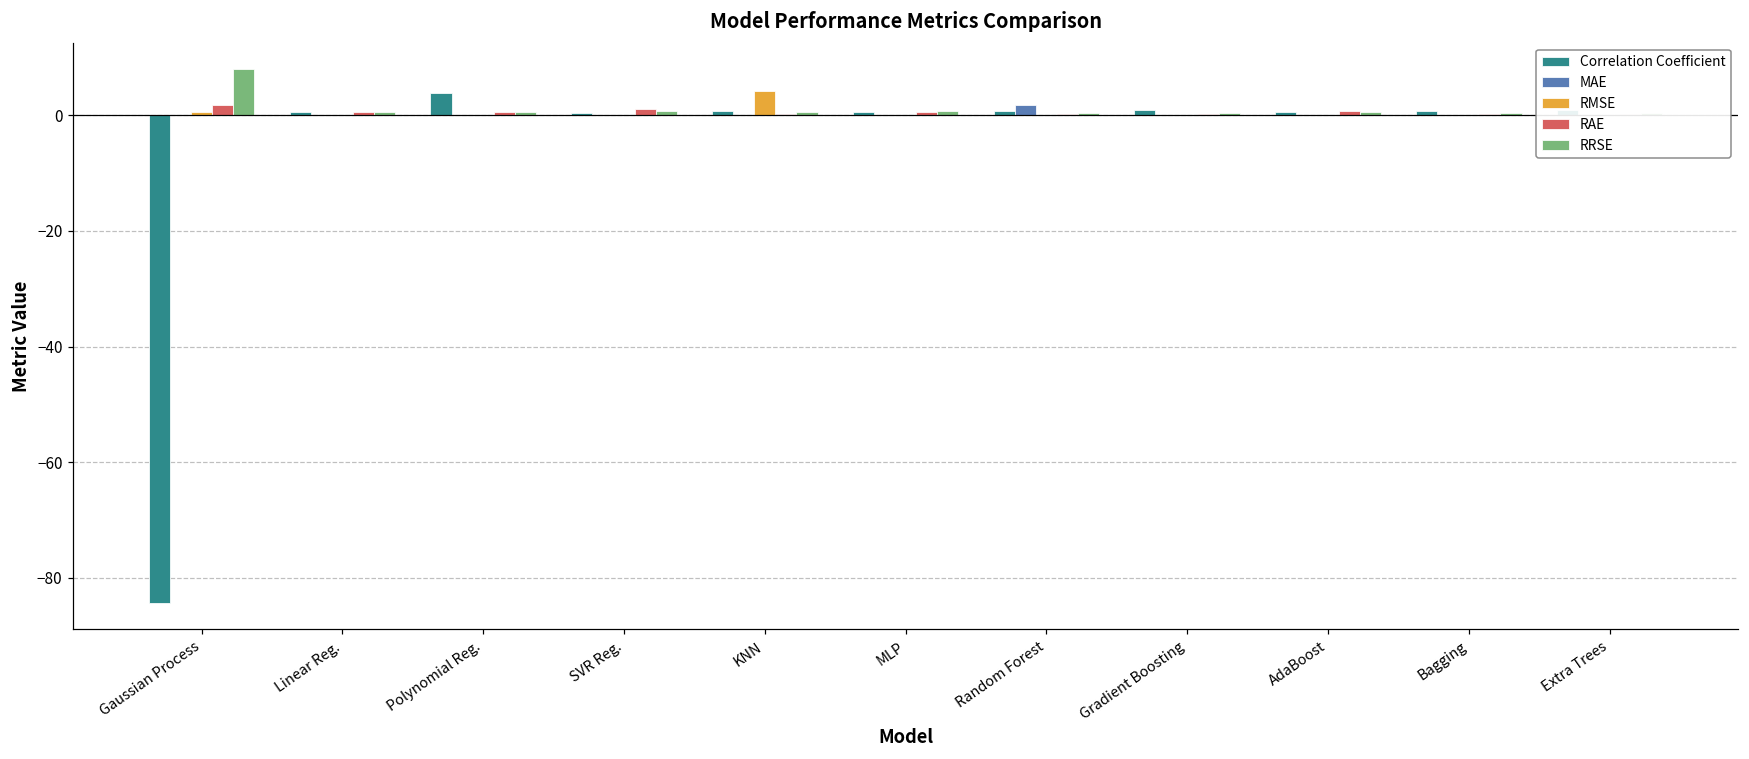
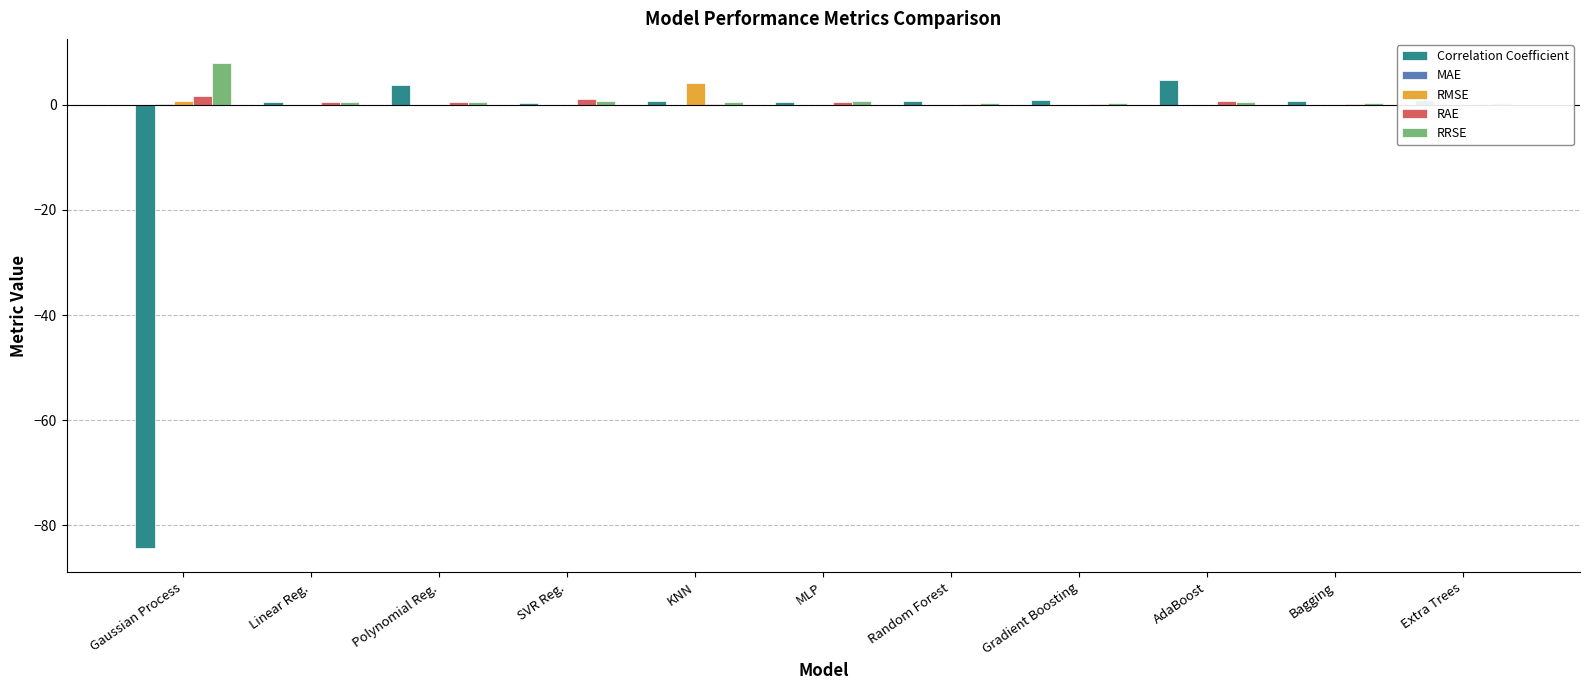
MAE, Random Forest: 2 -> 0
Correlation Coefficient, AdaBoost: 1 -> 5
